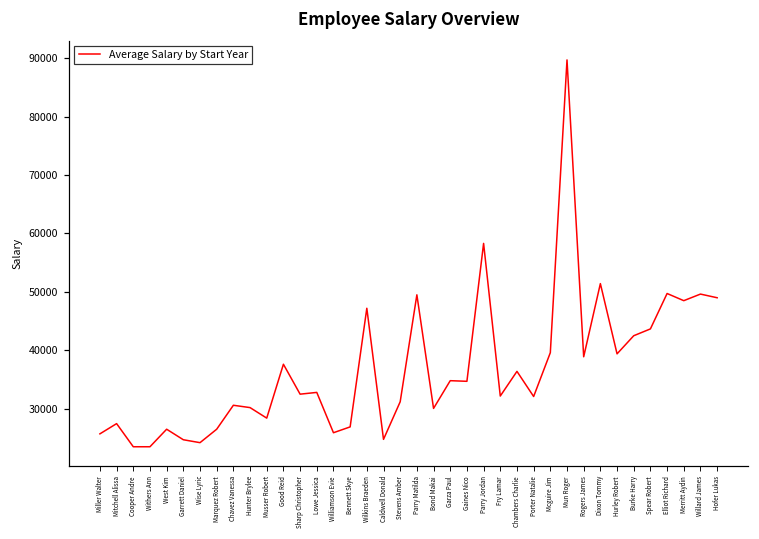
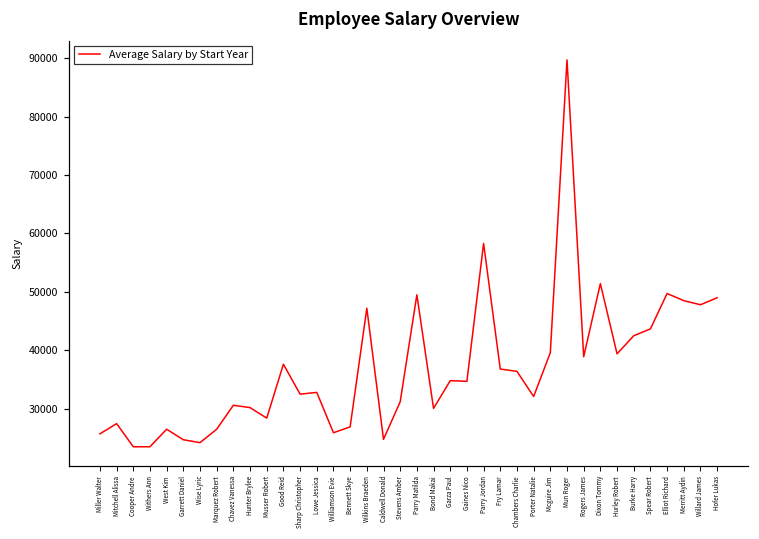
Fry Lamar: 32000 -> 37000
Willard James: 50000 -> 48000
